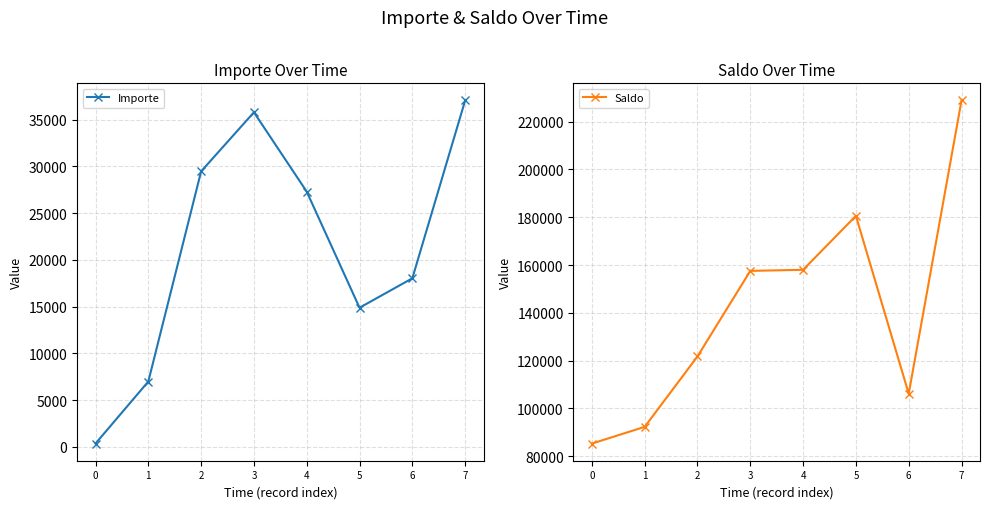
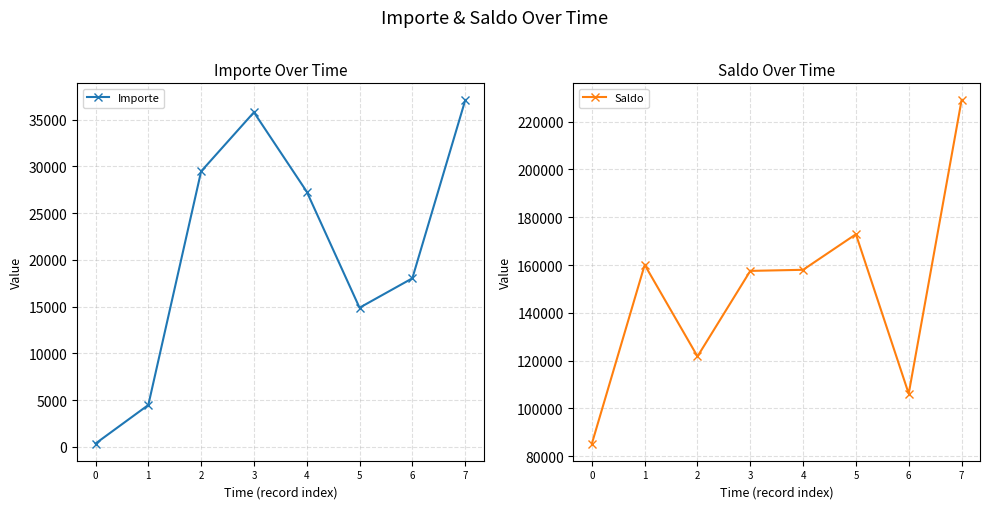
Importe Over Time, 1: 7000 -> 4000
Saldo Over Time, 1: 92000 -> 160000
Saldo Over Time, 5: 181000 -> 173000
